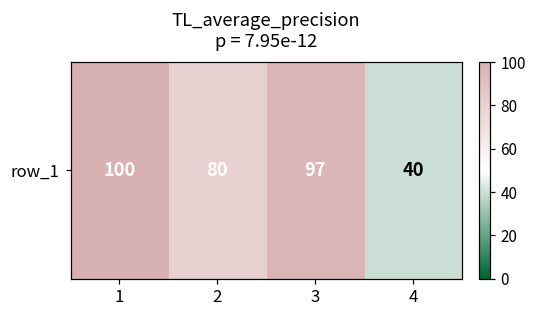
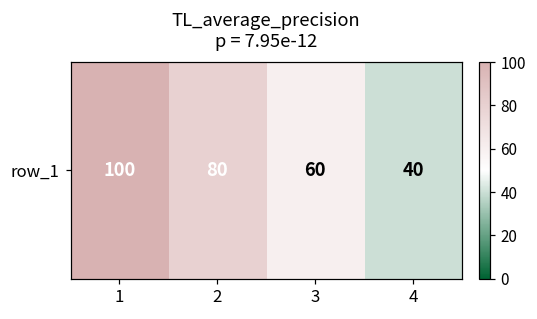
row_1, 3: 97 -> 60
